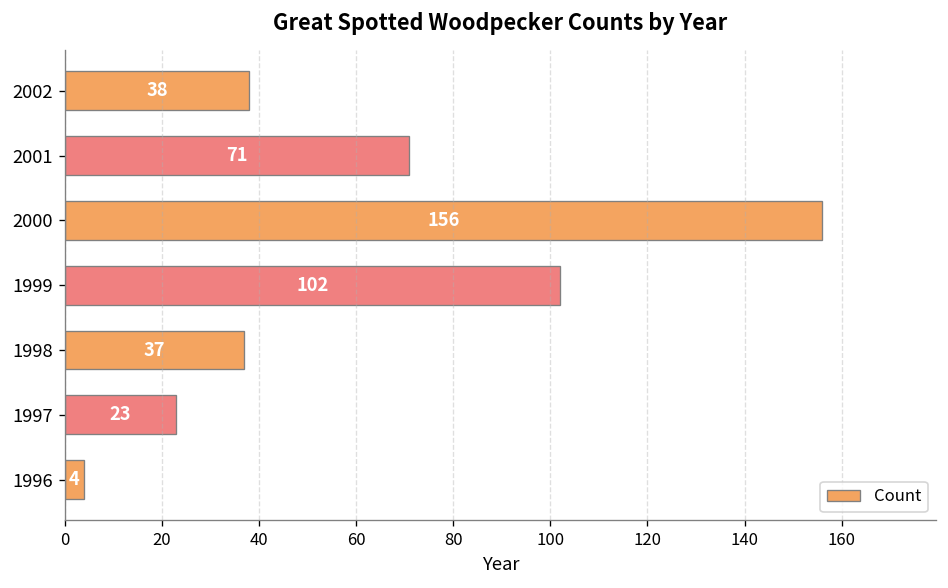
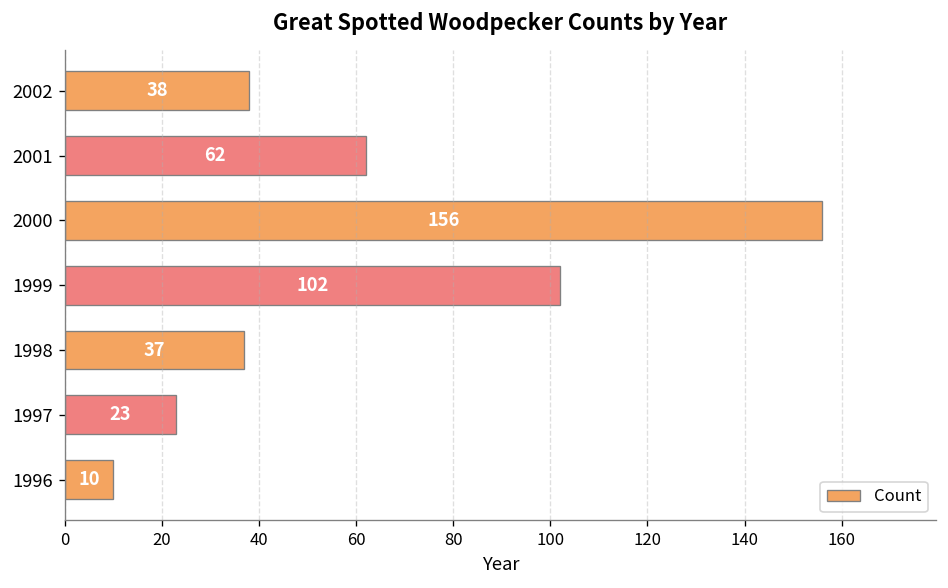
2001: 71 -> 62
1996: 4 -> 10
